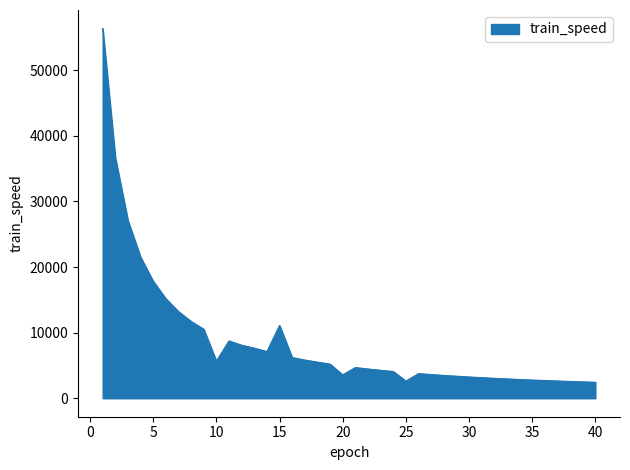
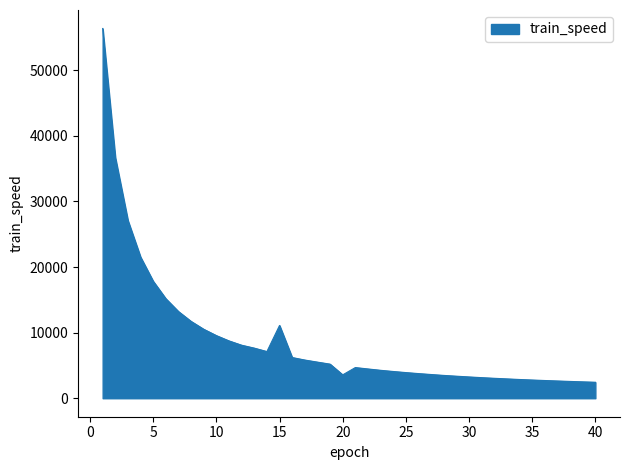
10: 6000 -> 10000
25: 3000 -> 4000
